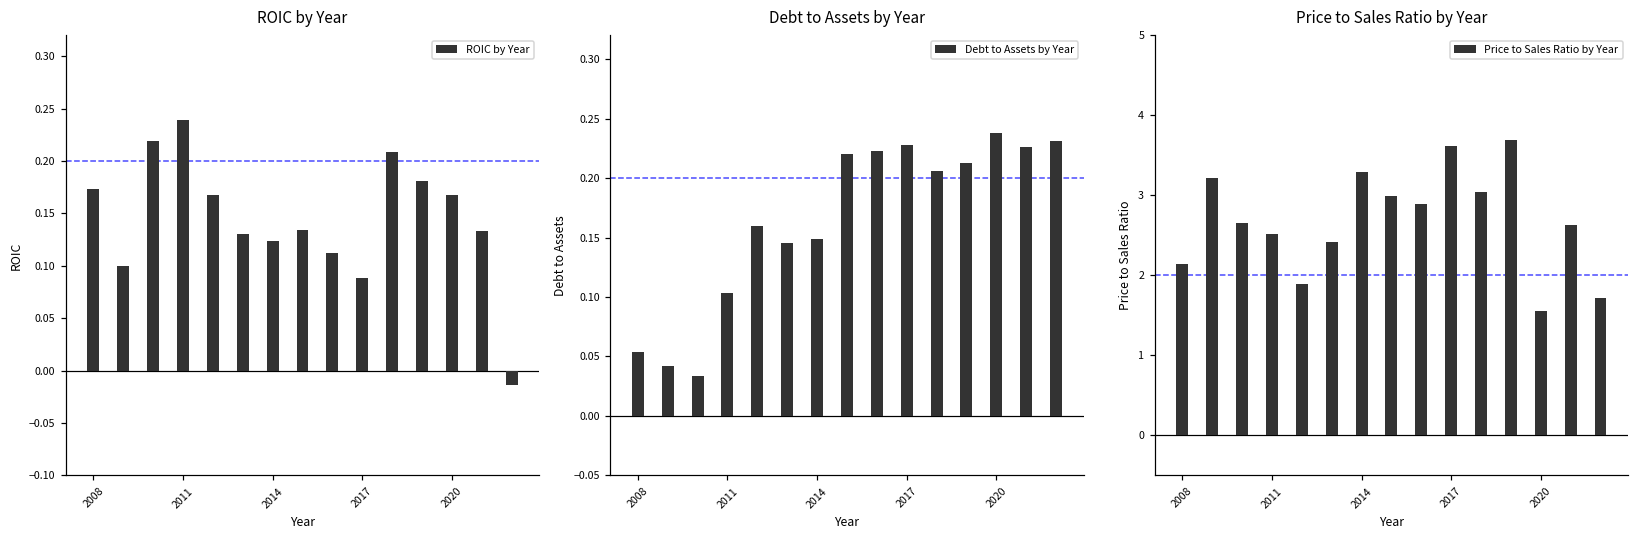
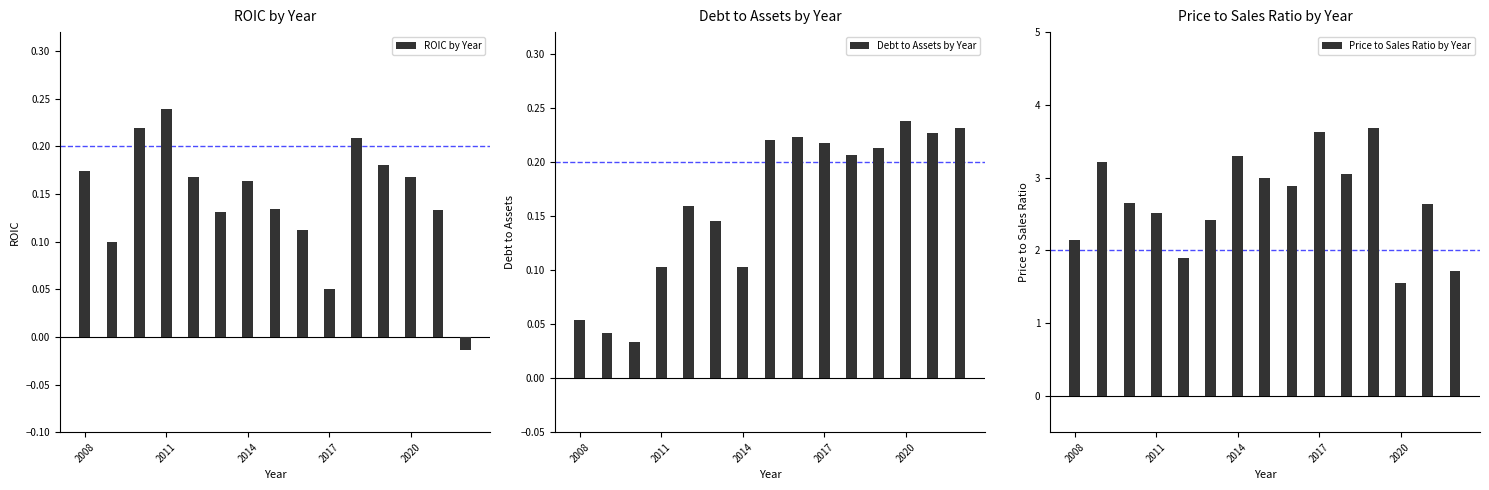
ROIC by Year, 2014: 0.12 -> 0.16
ROIC by Year, 2017: 0.09 -> 0.05
Debt to Assets by Year, 2014: 0.149 -> 0.102
Debt to Assets by Year, 2017: 0.228 -> 0.218
